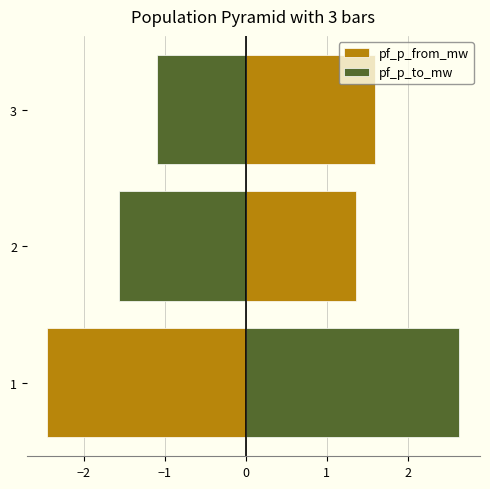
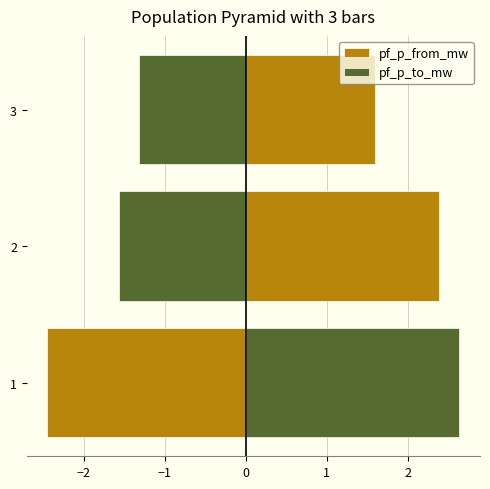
pf_p_to_mw, 3: -1.1 -> -1.3
pf_p_from_mw, 2: 1.4 -> 2.4
